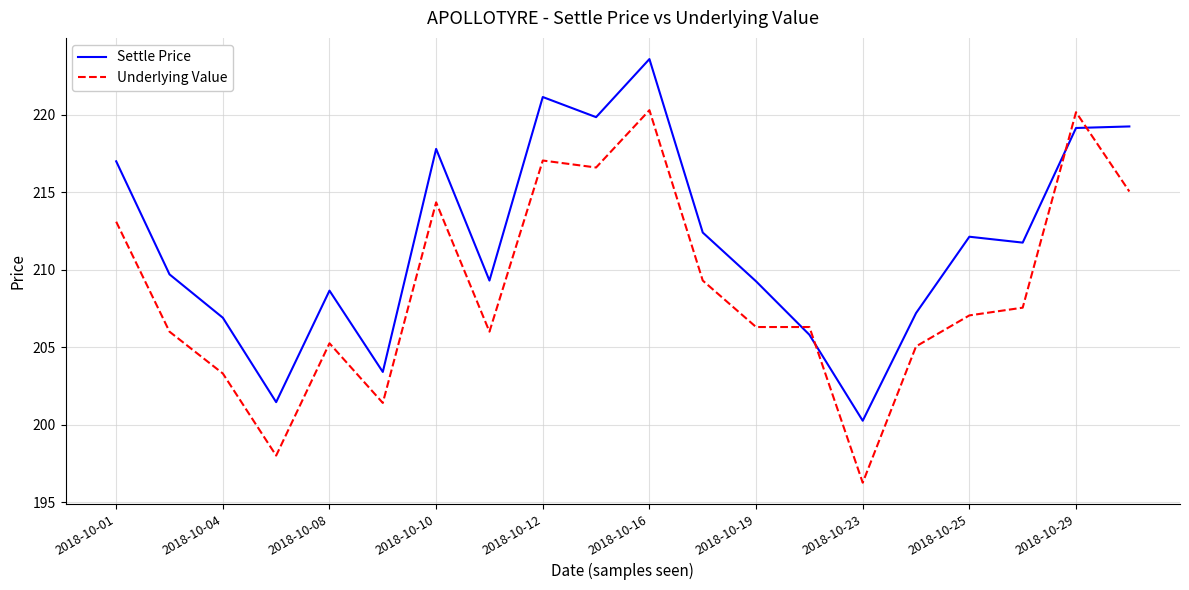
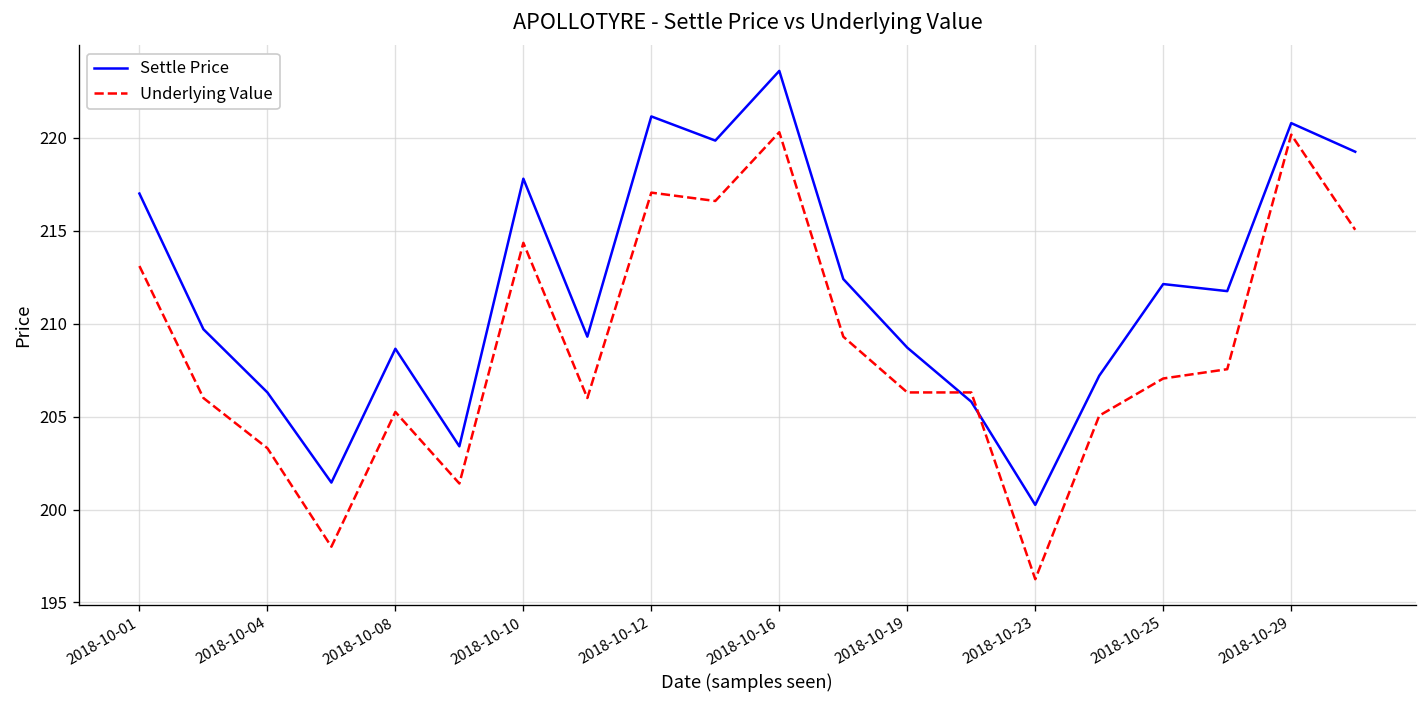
Settle Price, 2018-10-04: 206.9 -> 206.3
Settle Price, 2018-10-19: 209.3 -> 208.7
Settle Price, 2018-10-29: 219.2 -> 220.8
